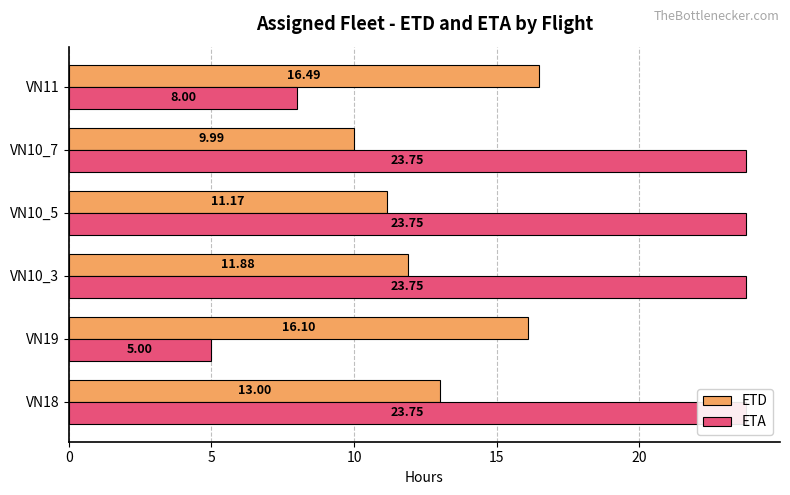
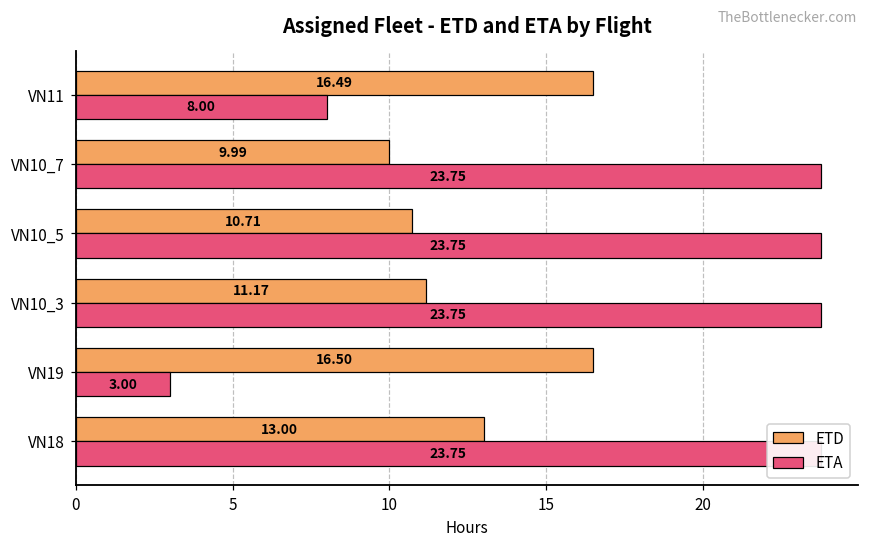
ETD, VN10_5: 11.17 -> 10.71
ETD, VN10_3: 11.88 -> 11.17
ETD, VN19: 16.10 -> 16.50
ETA, VN19: 5.00 -> 3.00
